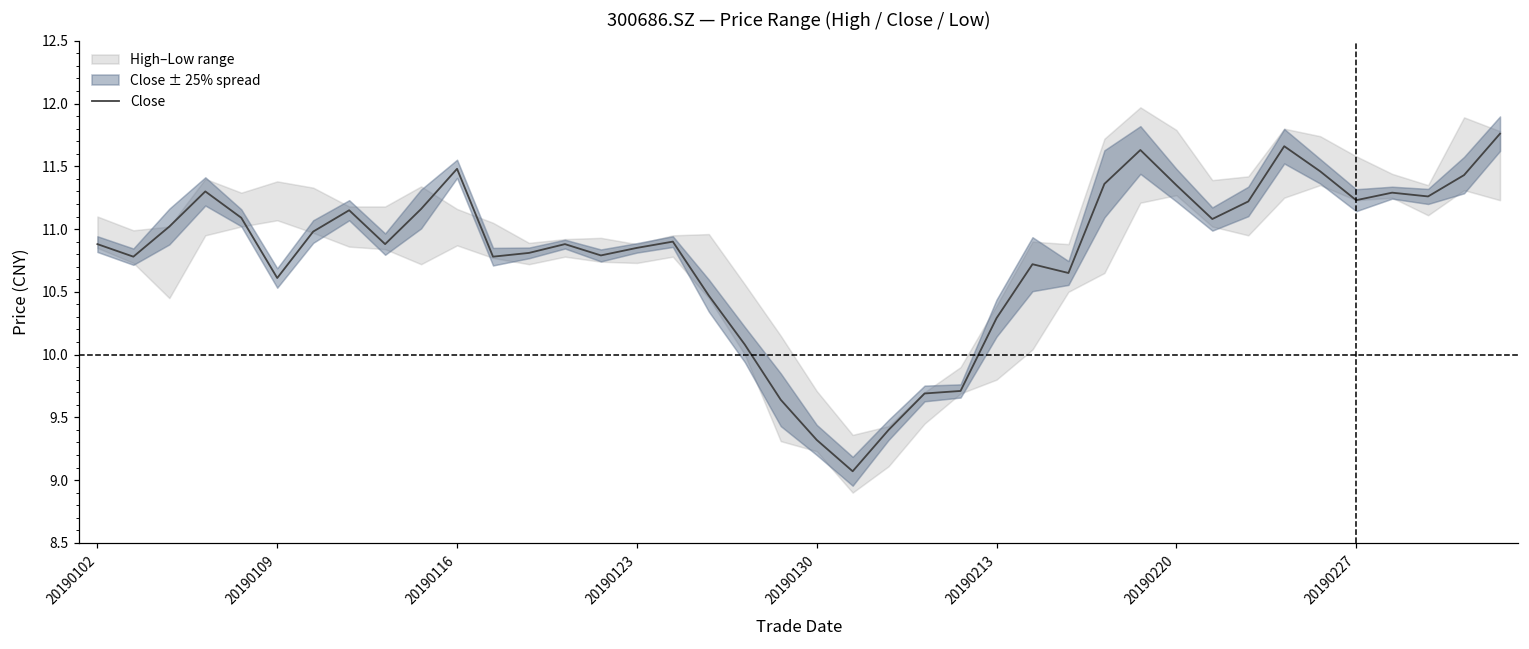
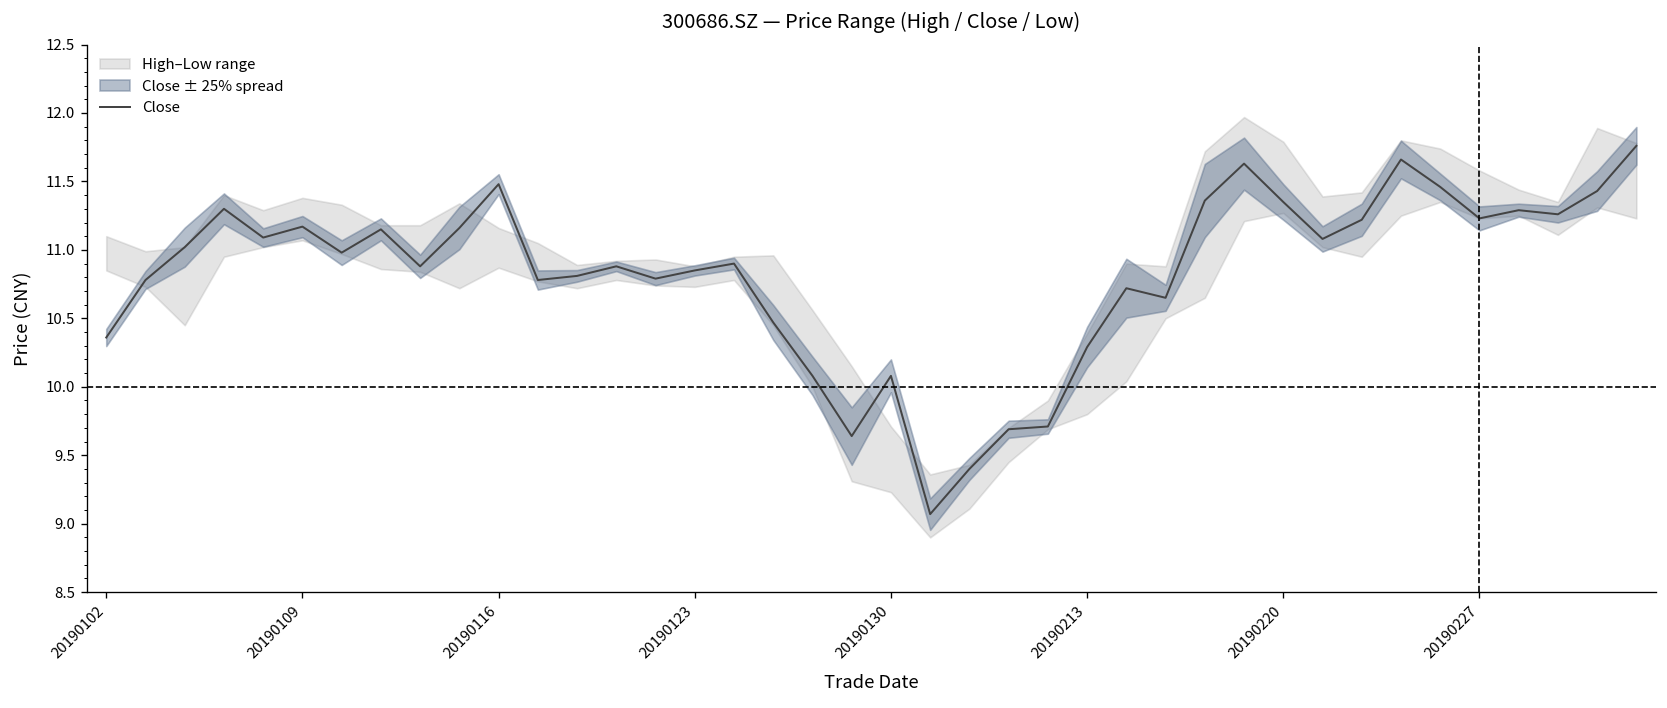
Close, 20190102: 10.88 -> 10.36
Close, 20190109: 10.61 -> 11.17
Close, 20190130: 9.32 -> 10.08
